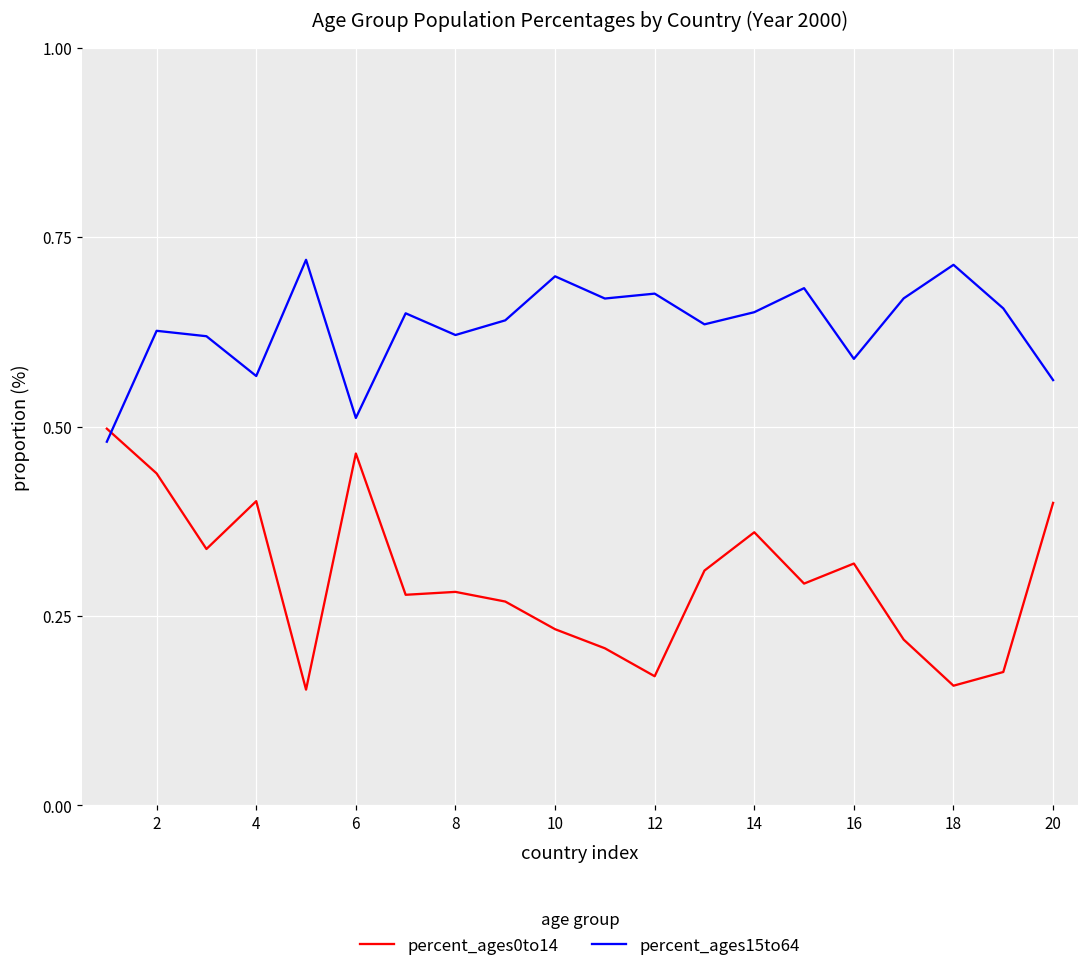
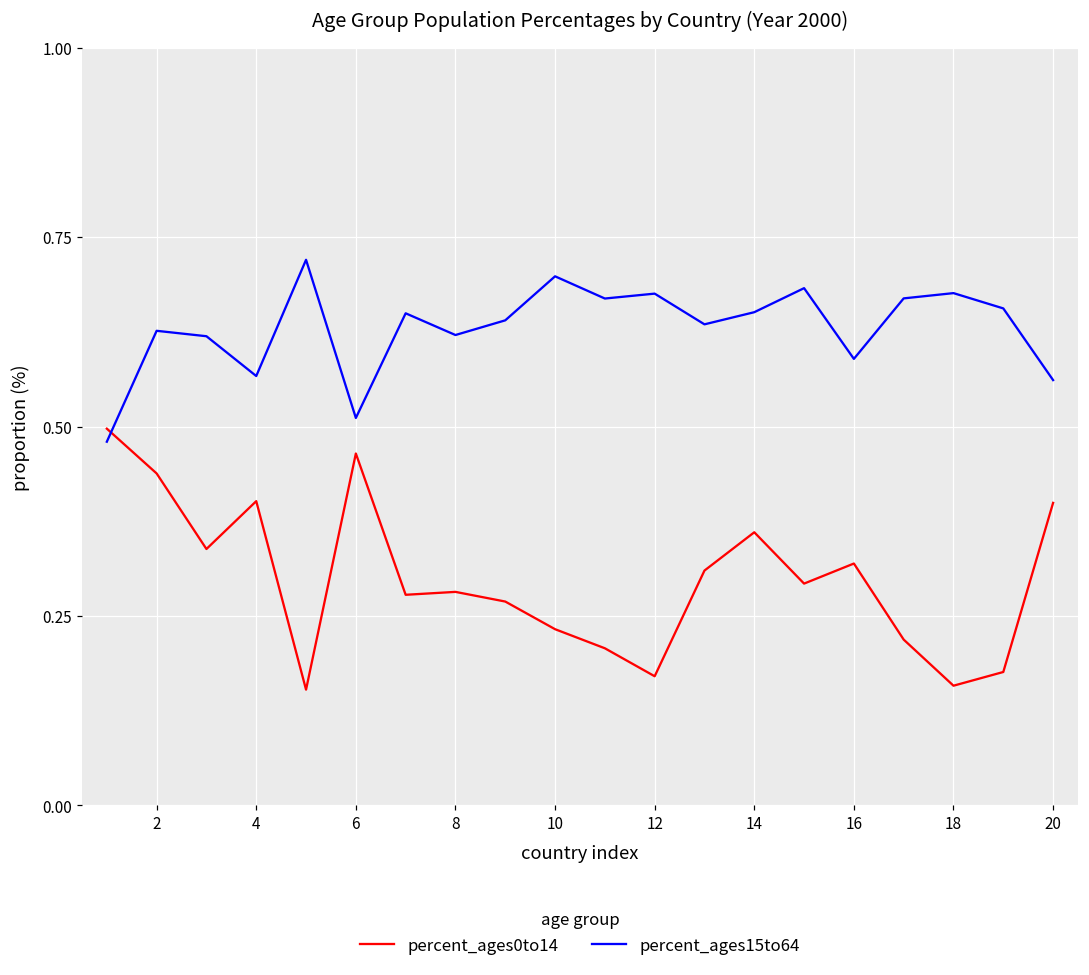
percent_ages15to64, 18: 0.71 -> 0.68
